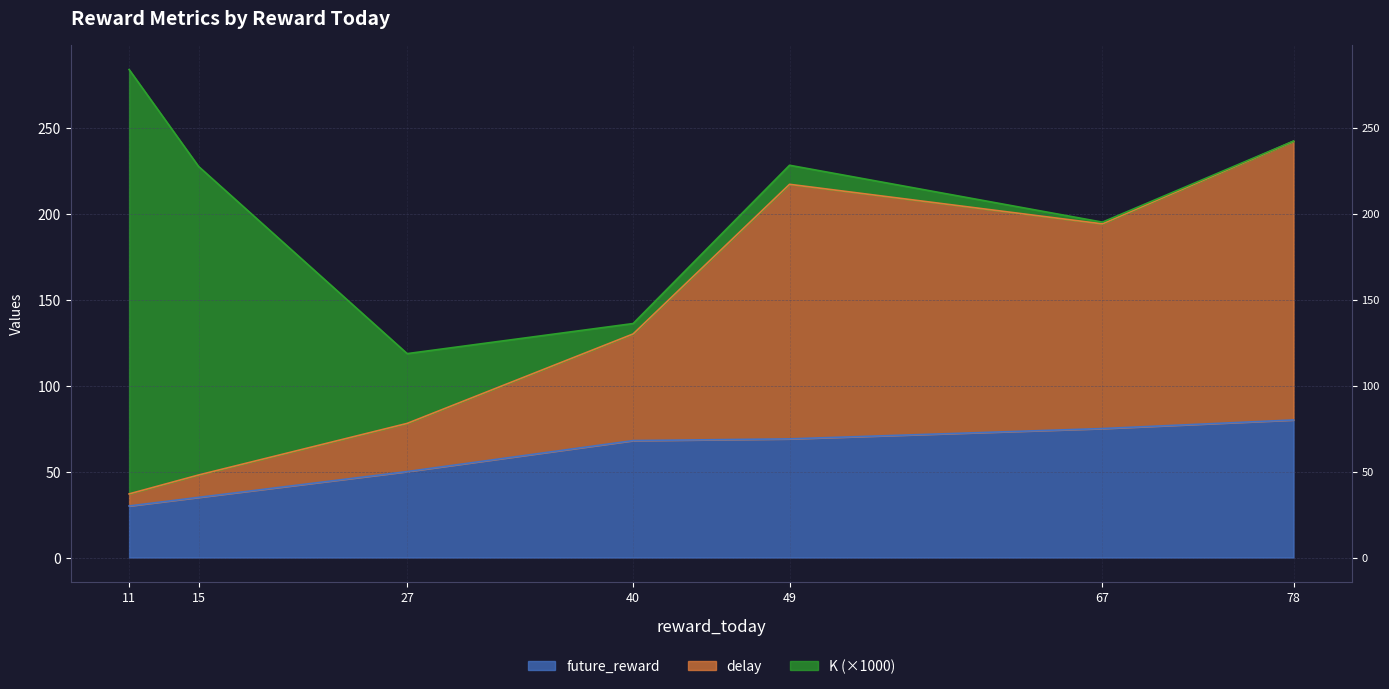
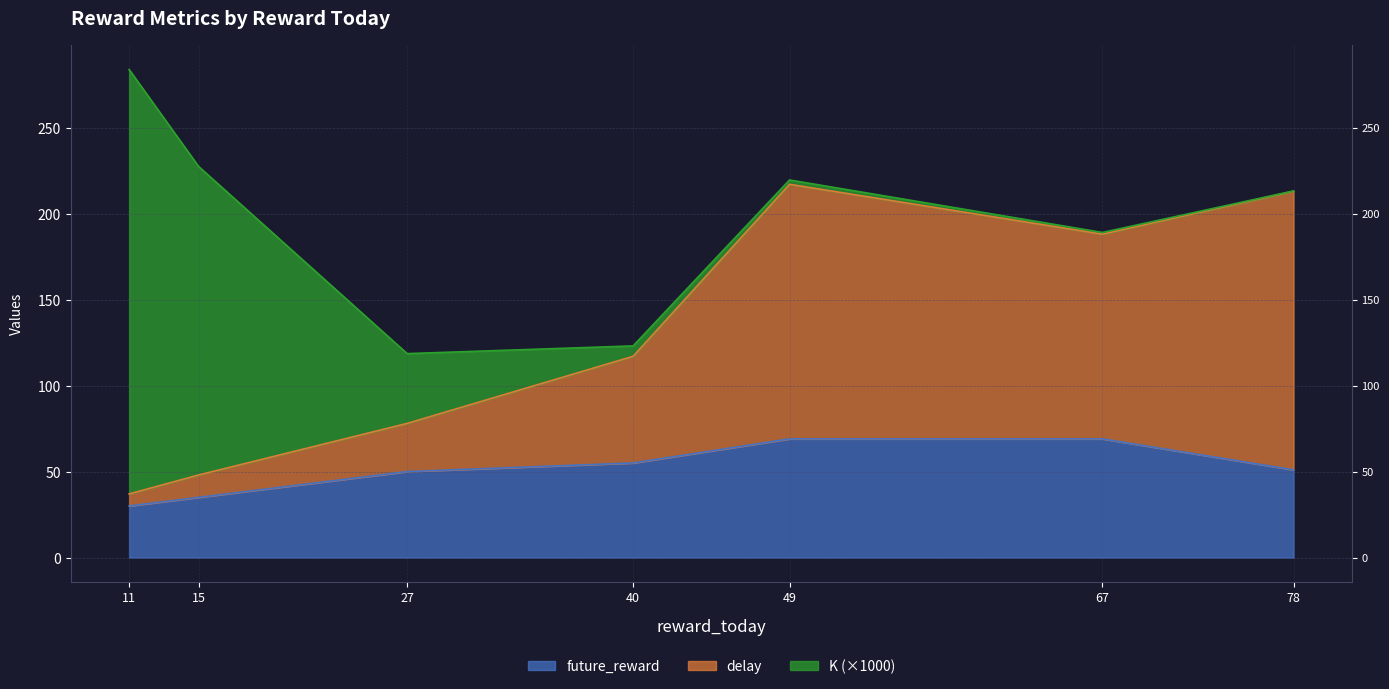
future_reward, 40: 68 -> 55
K (×1000), 49: 11 -> 3
future_reward, 67: 75 -> 69
future_reward, 78: 80 -> 51
